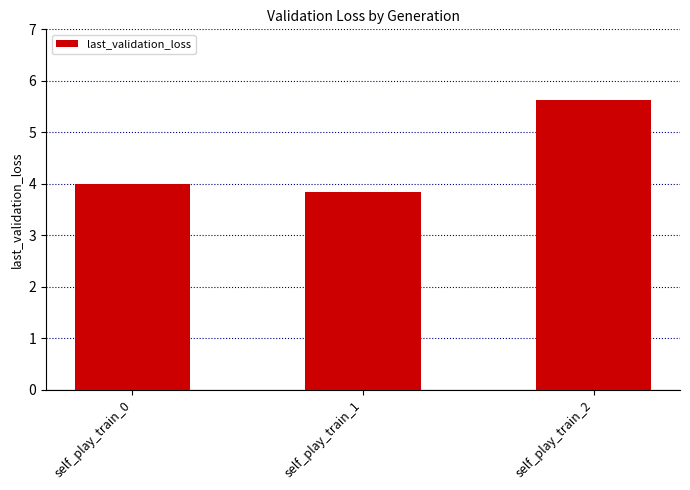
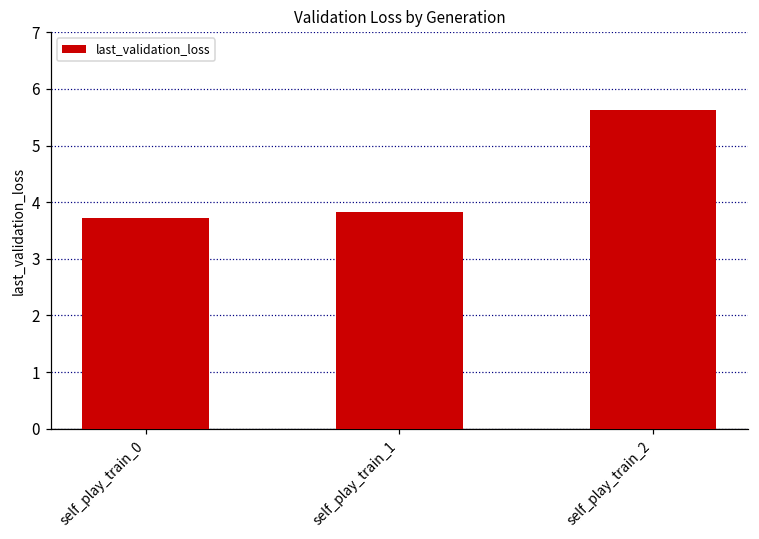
self_play_train_0: 4.0 -> 3.7
